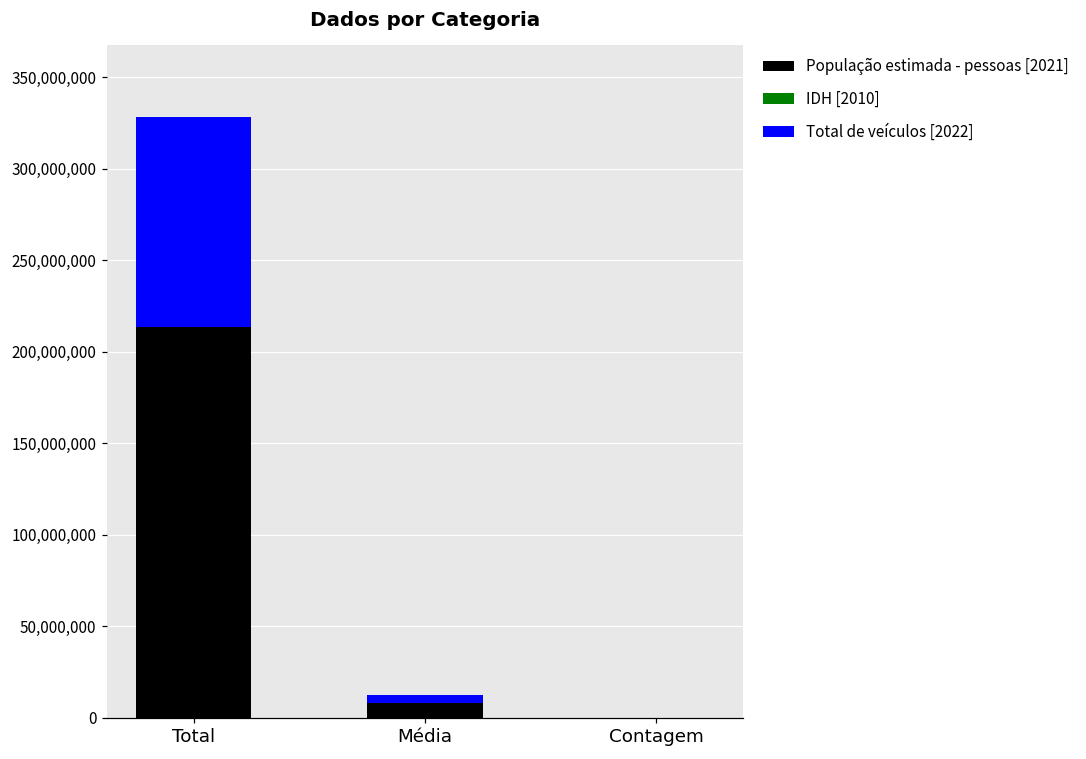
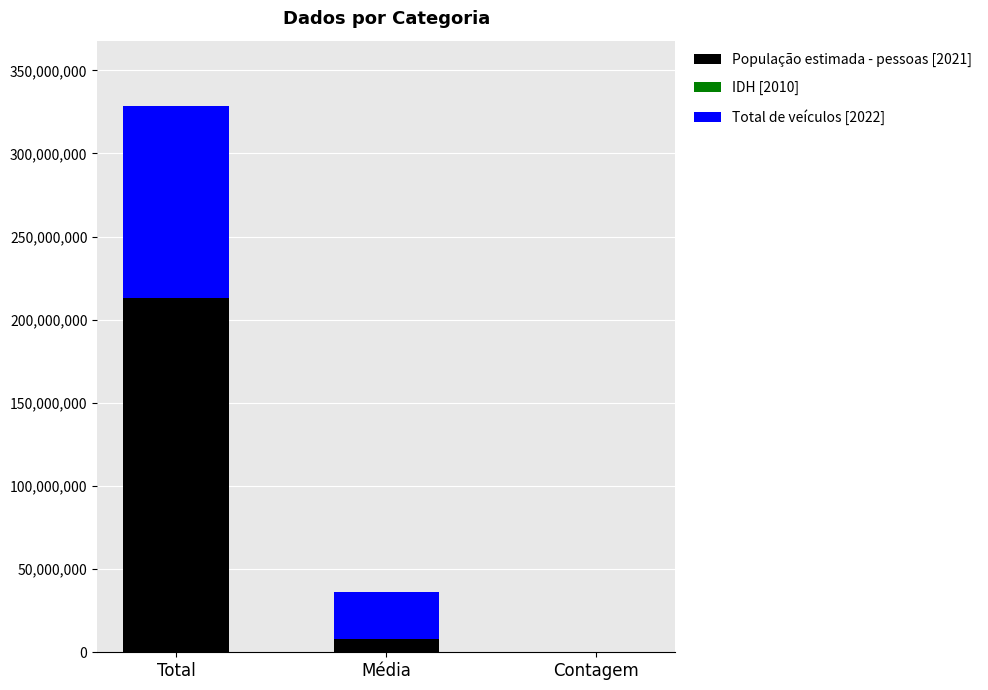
Total de veículos [2022], Média: 4,000,000 -> 28,000,000
